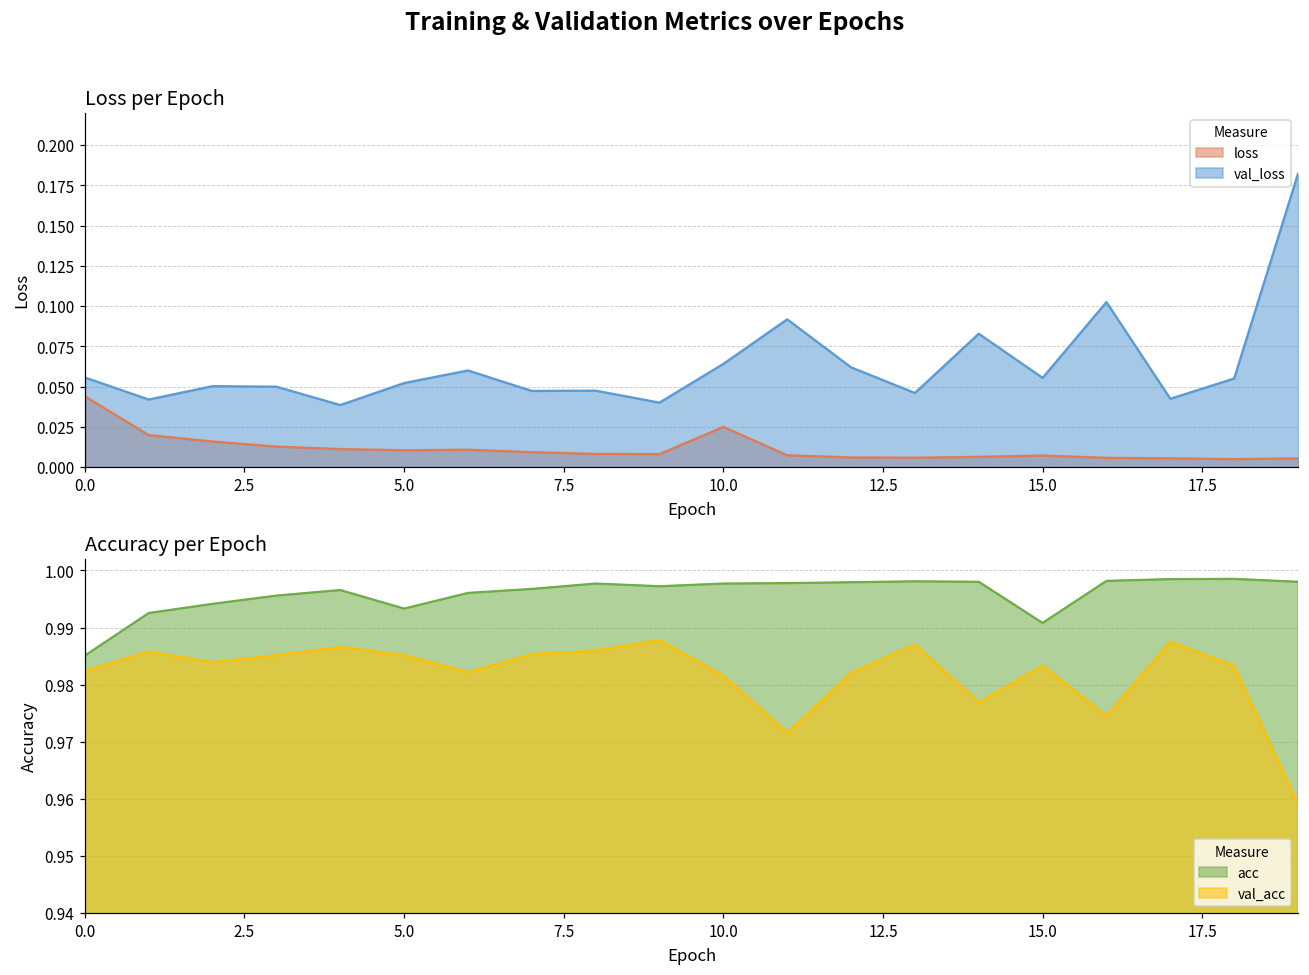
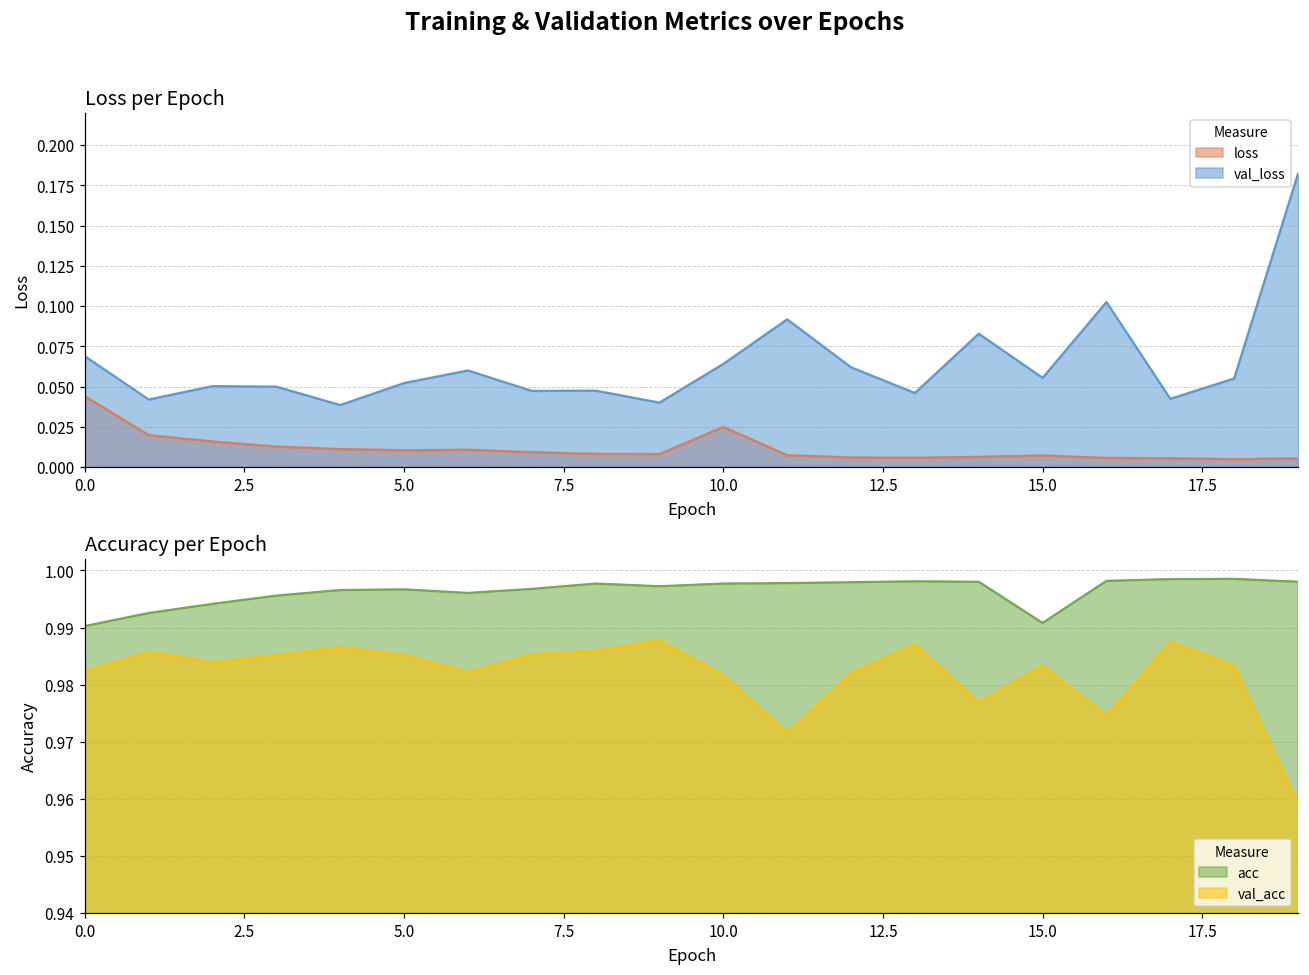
Loss per Epoch, val_loss, 0.0: 0.056 -> 0.069
Accuracy per Epoch, acc, 0.0: 0.985 -> 0.990
Accuracy per Epoch, acc, 5.0: 0.993 -> 0.997
